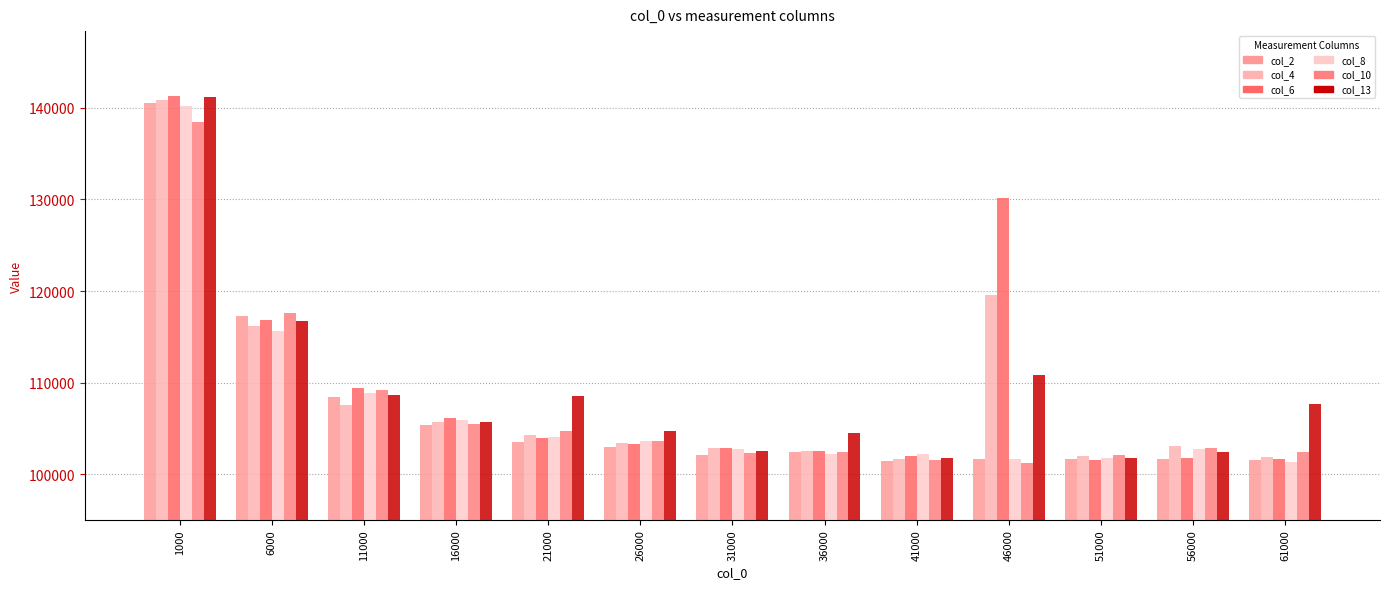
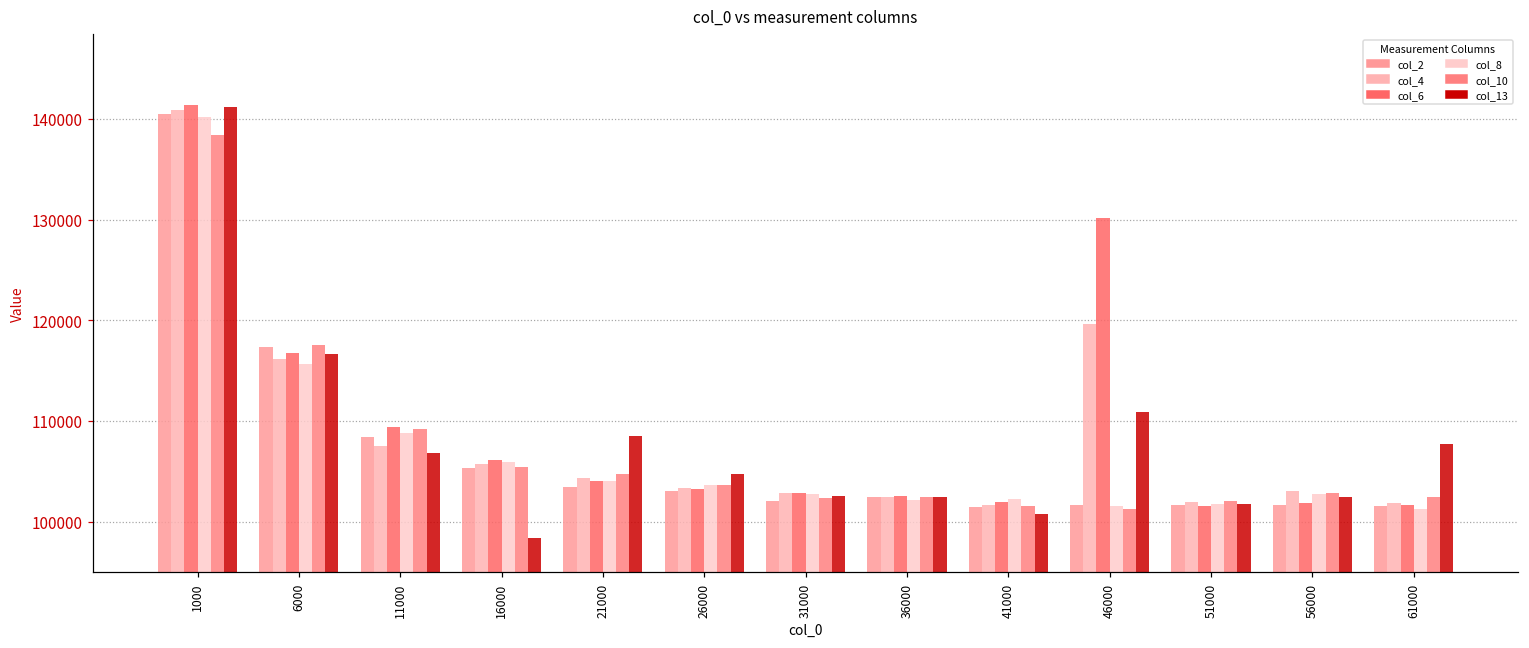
col_13, 11000: 109000 -> 107000
col_13, 16000: 106000 -> 98000
col_13, 36000: 105000 -> 102000
col_13, 41000: 102000 -> 101000
